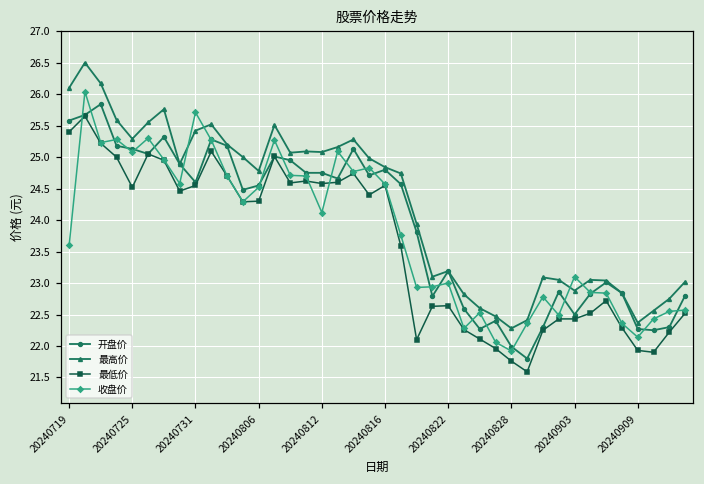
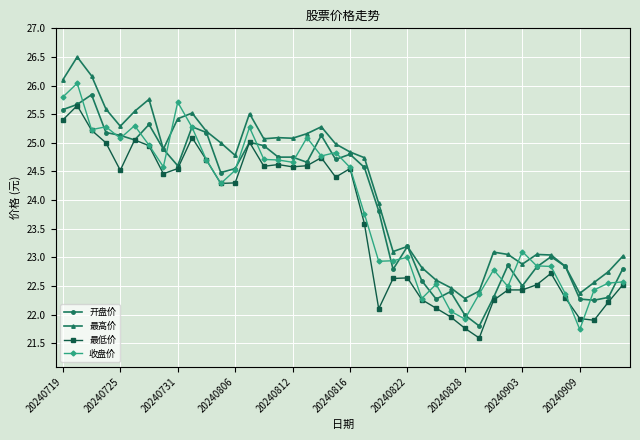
收盘价, 20240719: 23.6 -> 25.8
收盘价, 20240812: 24.1 -> 24.7
收盘价, 20240909: 22.1 -> 21.7
